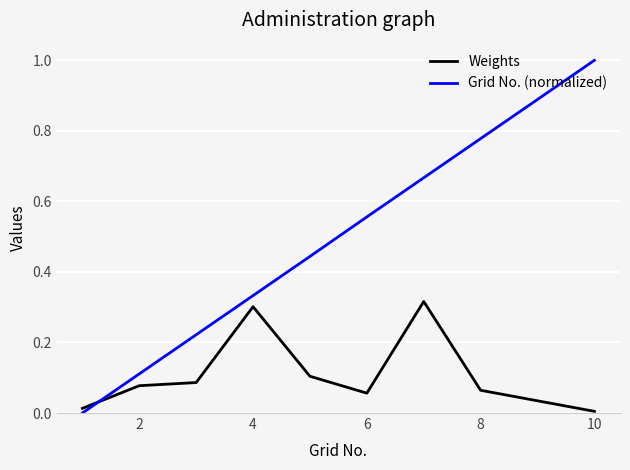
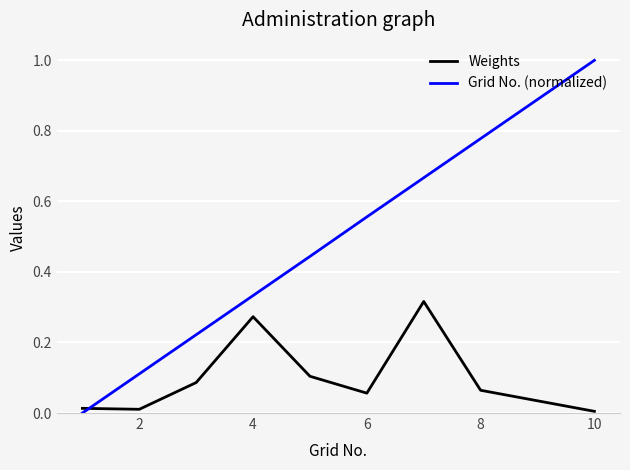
Weights, 2: 0.08 -> 0.01
Weights, 4: 0.30 -> 0.27
